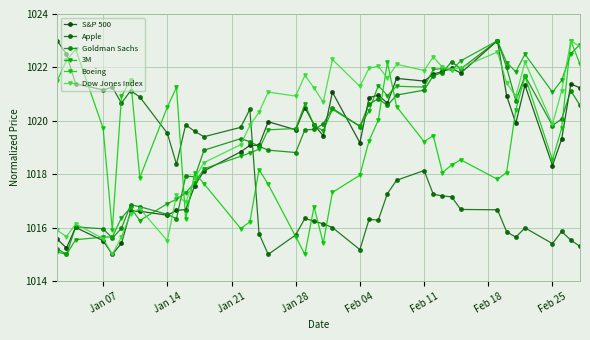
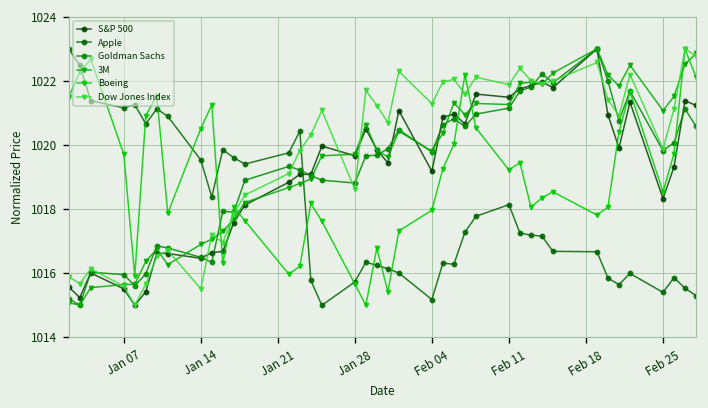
Dow Jones Index, Jan 28: 1020.9 -> 1018.6
